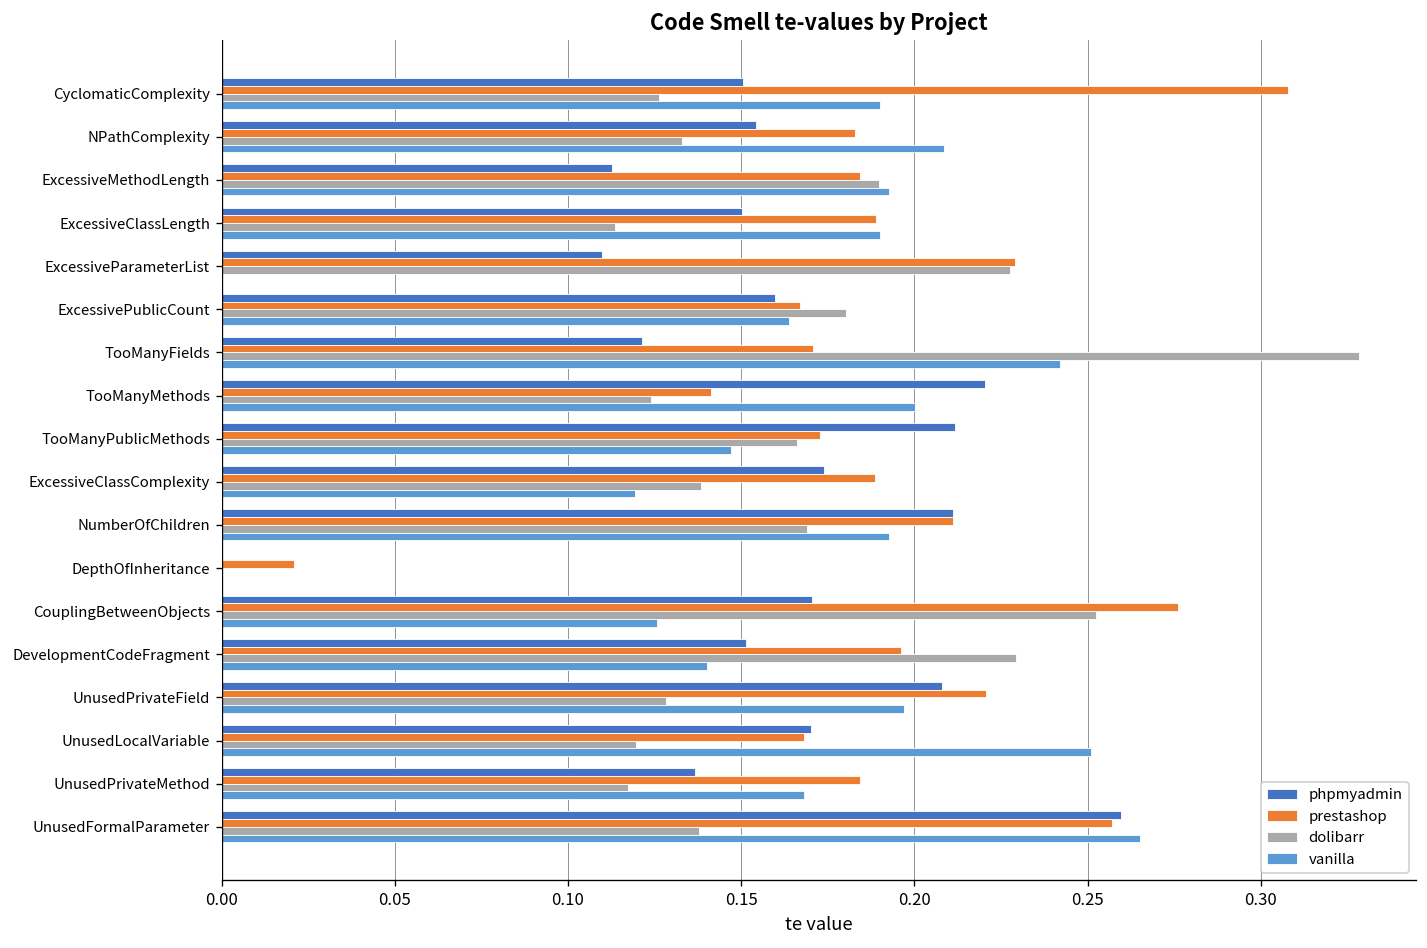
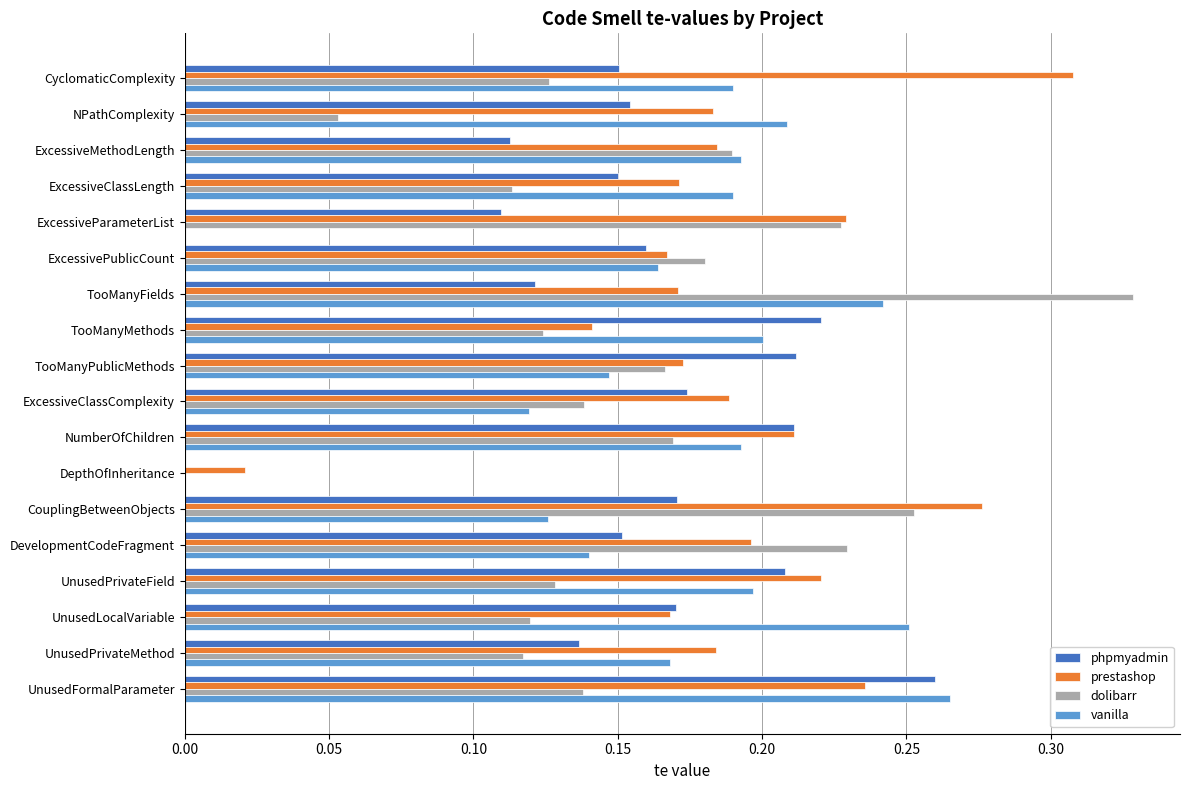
dolibarr, NPathComplexity: 0.133 -> 0.053
prestashop, ExcessiveClassLength: 0.189 -> 0.171
prestashop, UnusedFormalParameter: 0.257 -> 0.236
